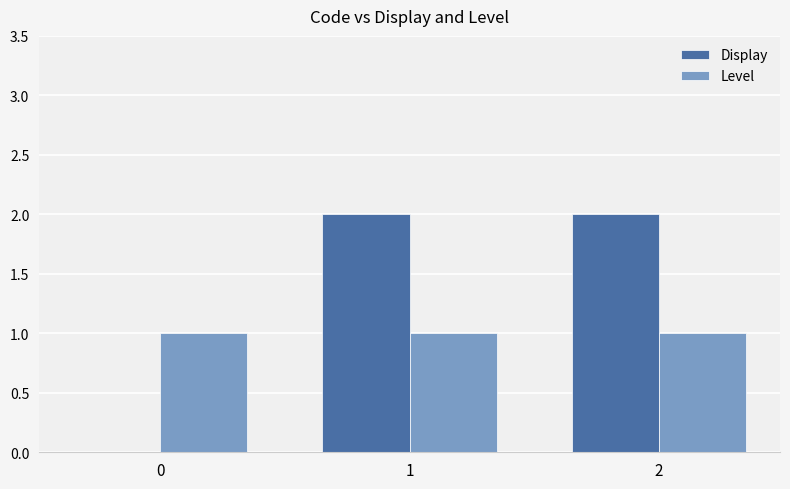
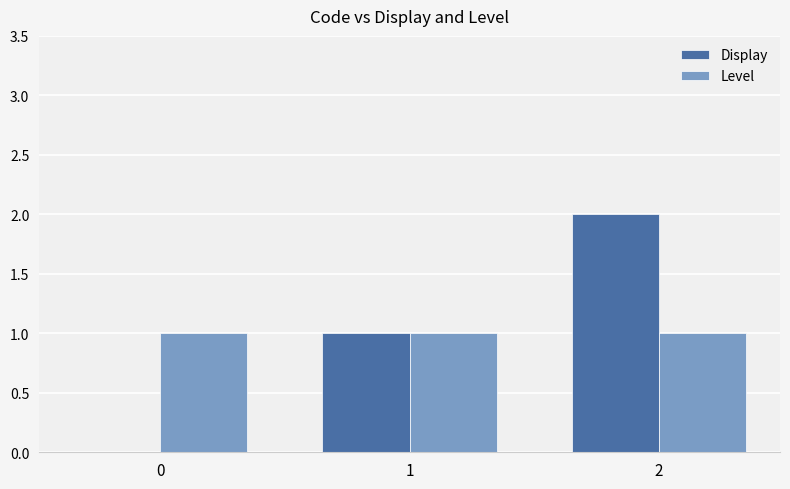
Display, 1: 2 -> 1
